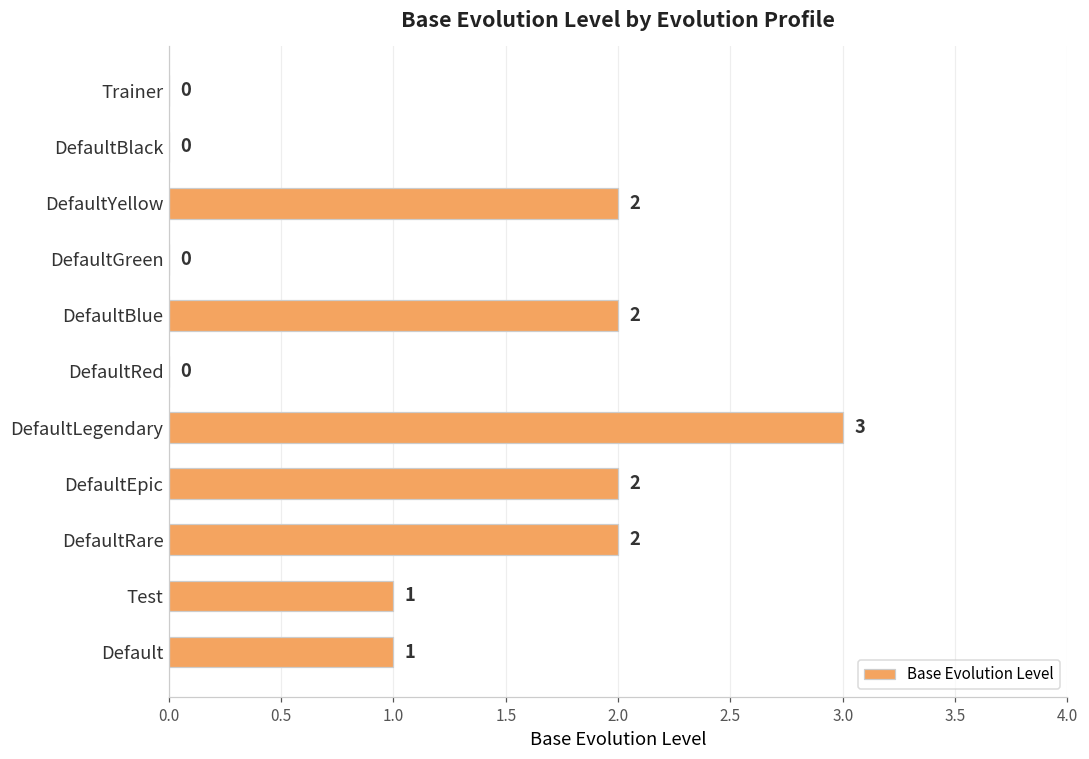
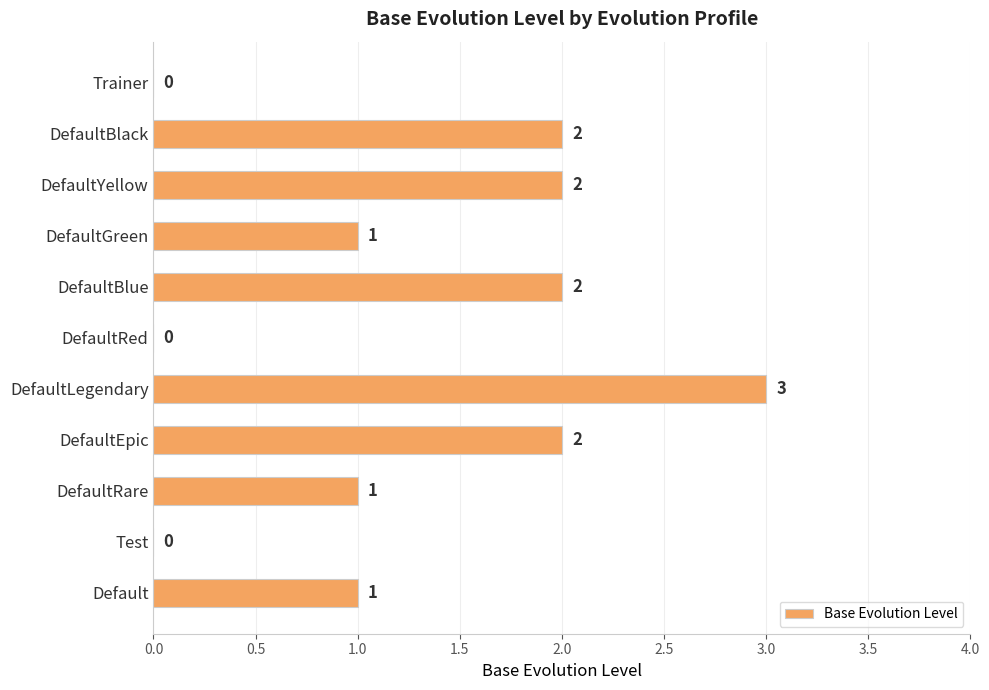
DefaultBlack: 0 -> 2
DefaultGreen: 0 -> 1
DefaultRare: 2 -> 1
Test: 1 -> 0
